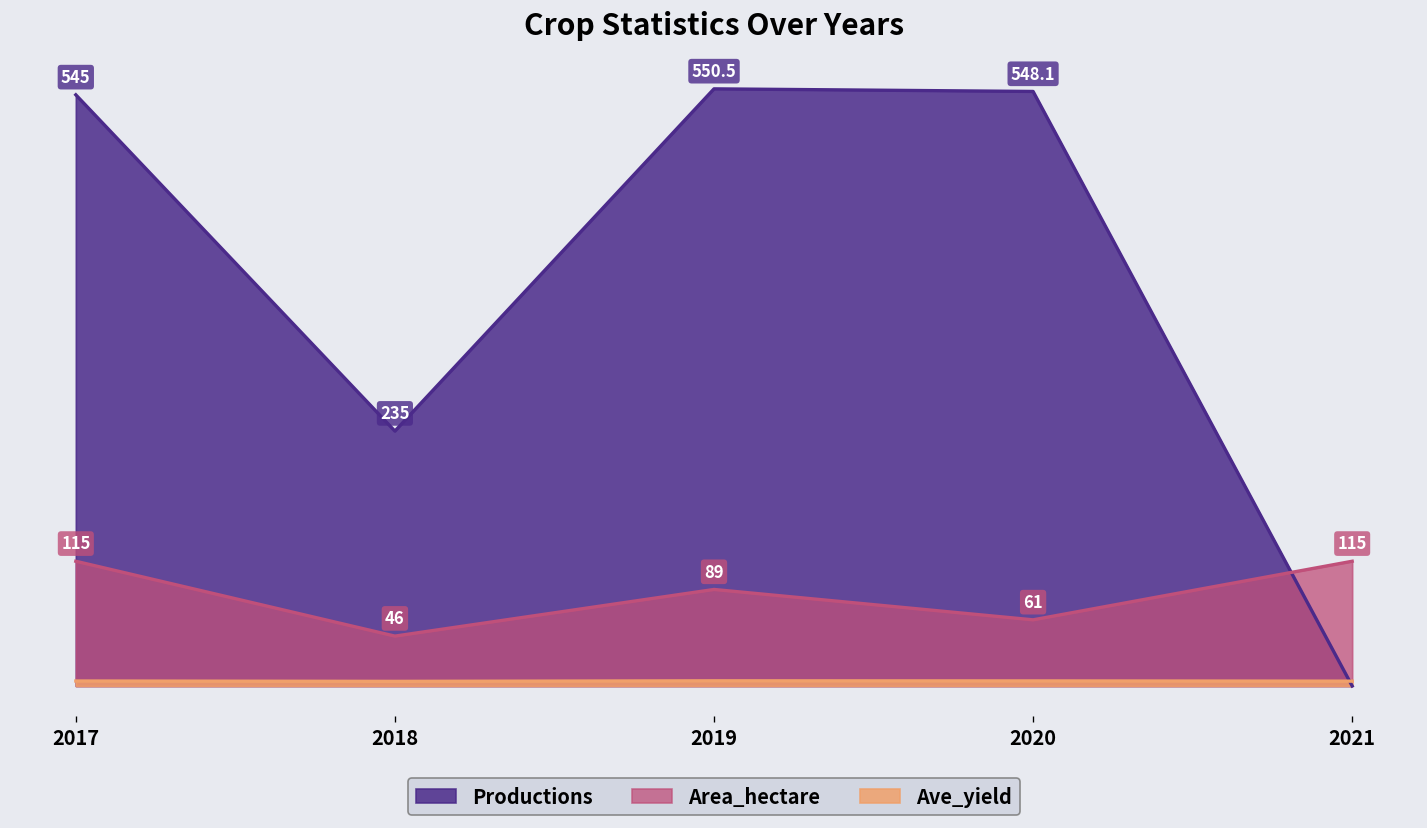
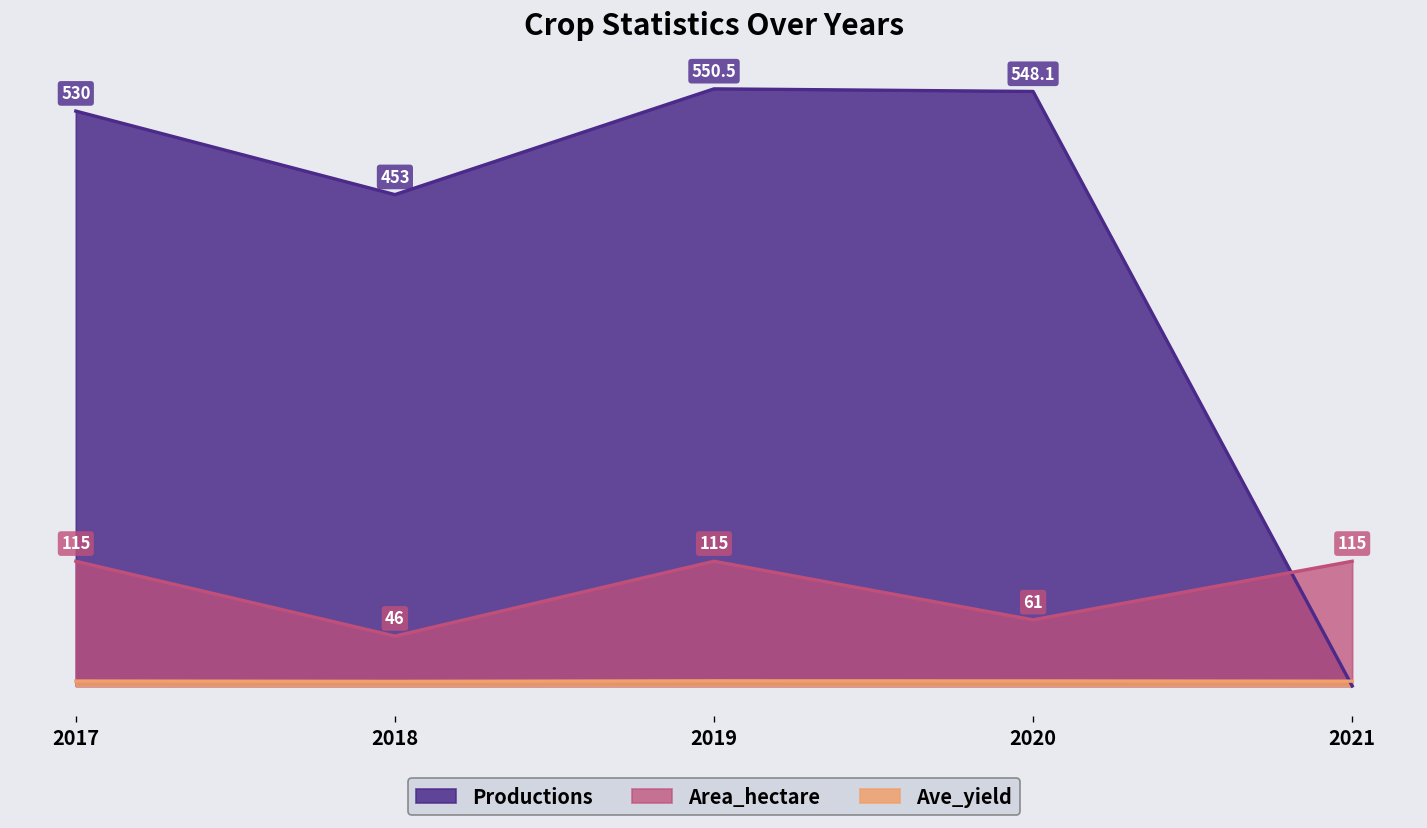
Productions, 2017: 545 -> 530
Productions, 2018: 235 -> 453
Area_hectare, 2019: 89 -> 115
